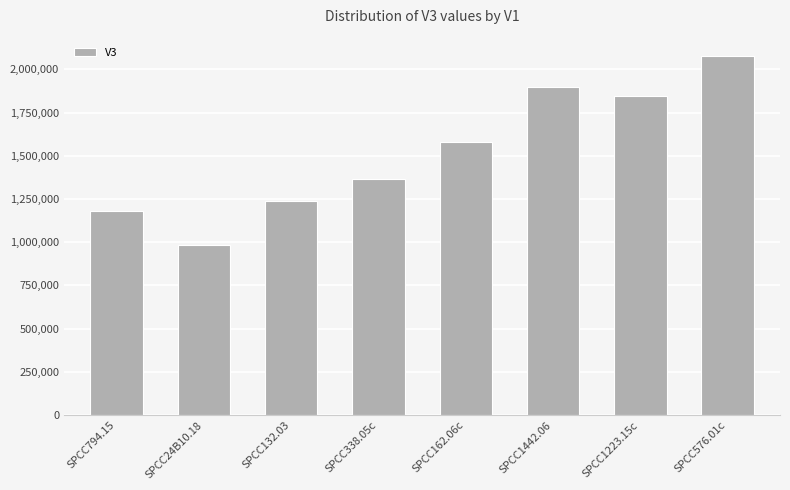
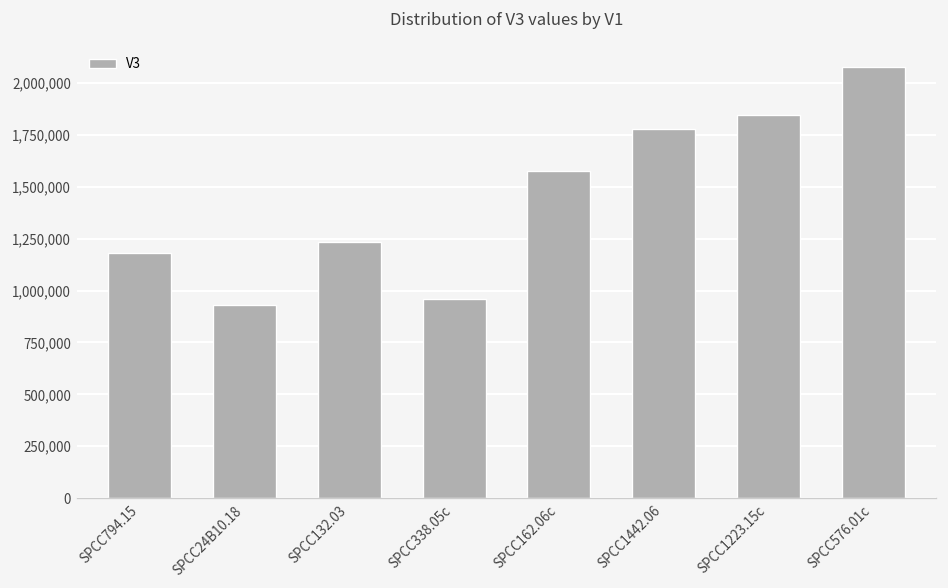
SPCC24B10.18: 980,000 -> 930,000
SPCC338.05c: 1,370,000 -> 960,000
SPCC1442.06: 1,900,000 -> 1,780,000
